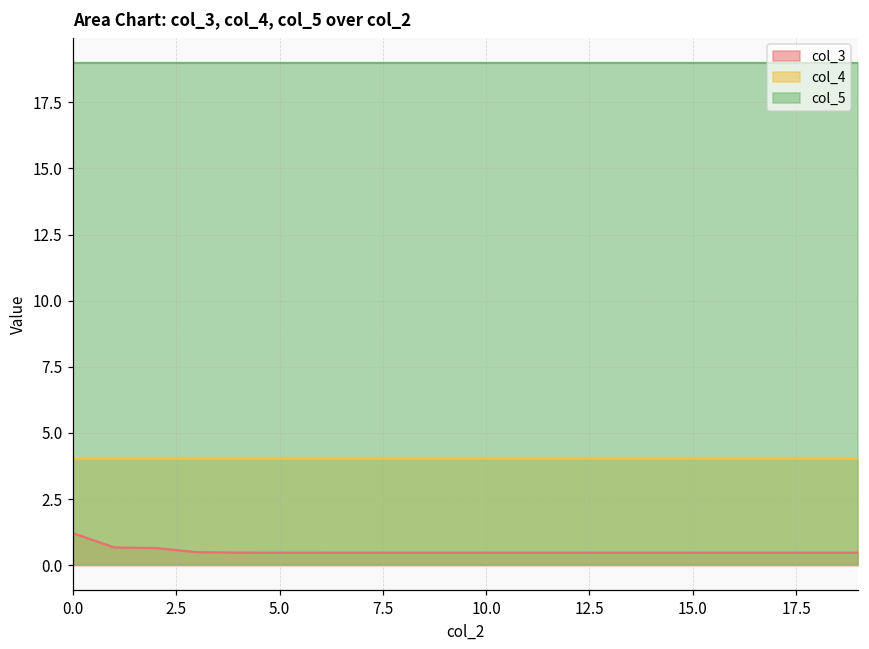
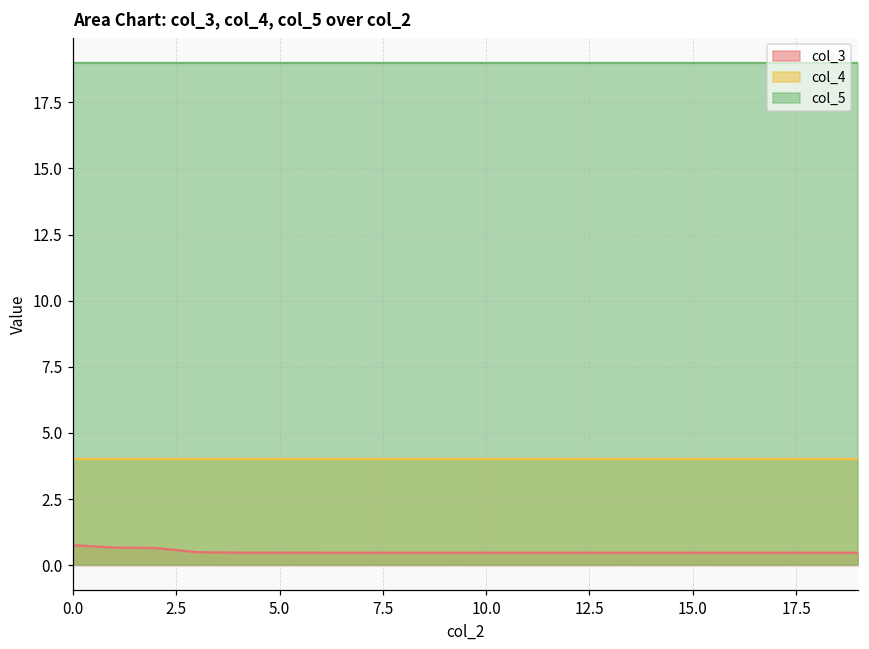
col_3, 0.0: 1.2 -> 0.8
